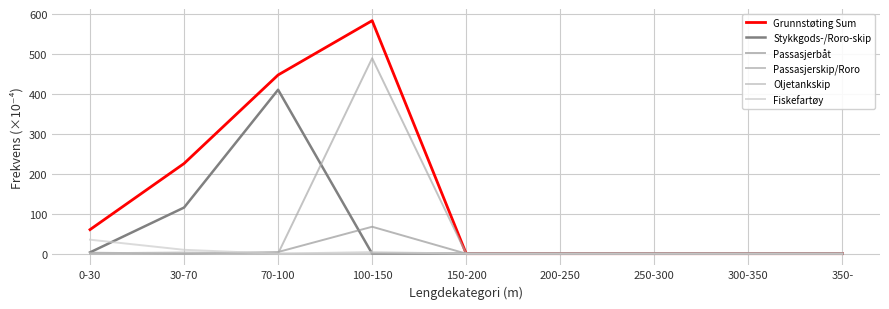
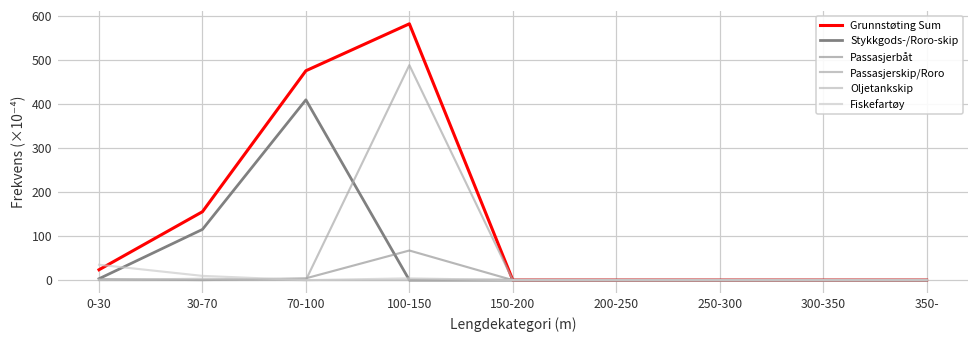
Grunnstøting Sum, 0-30: 60 -> 20
Grunnstøting Sum, 30-70: 230 -> 160
Grunnstøting Sum, 70-100: 450 -> 480
